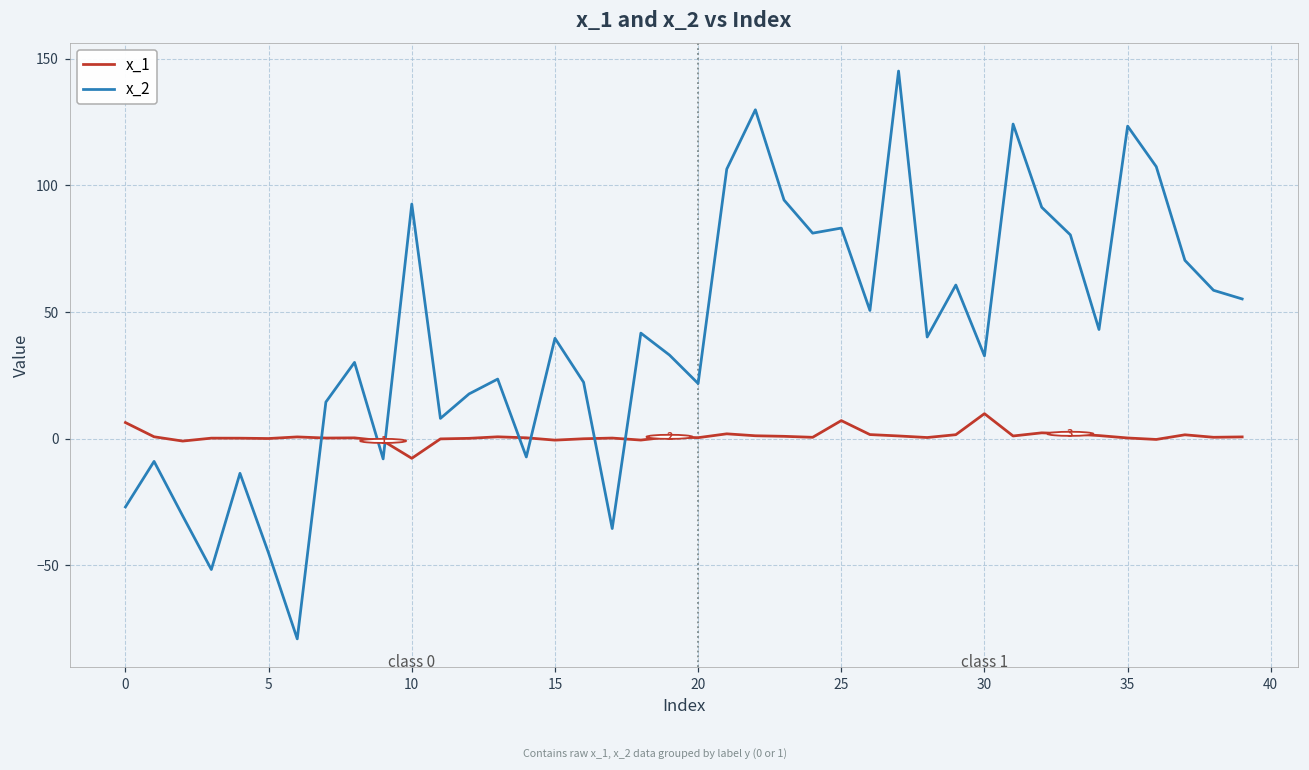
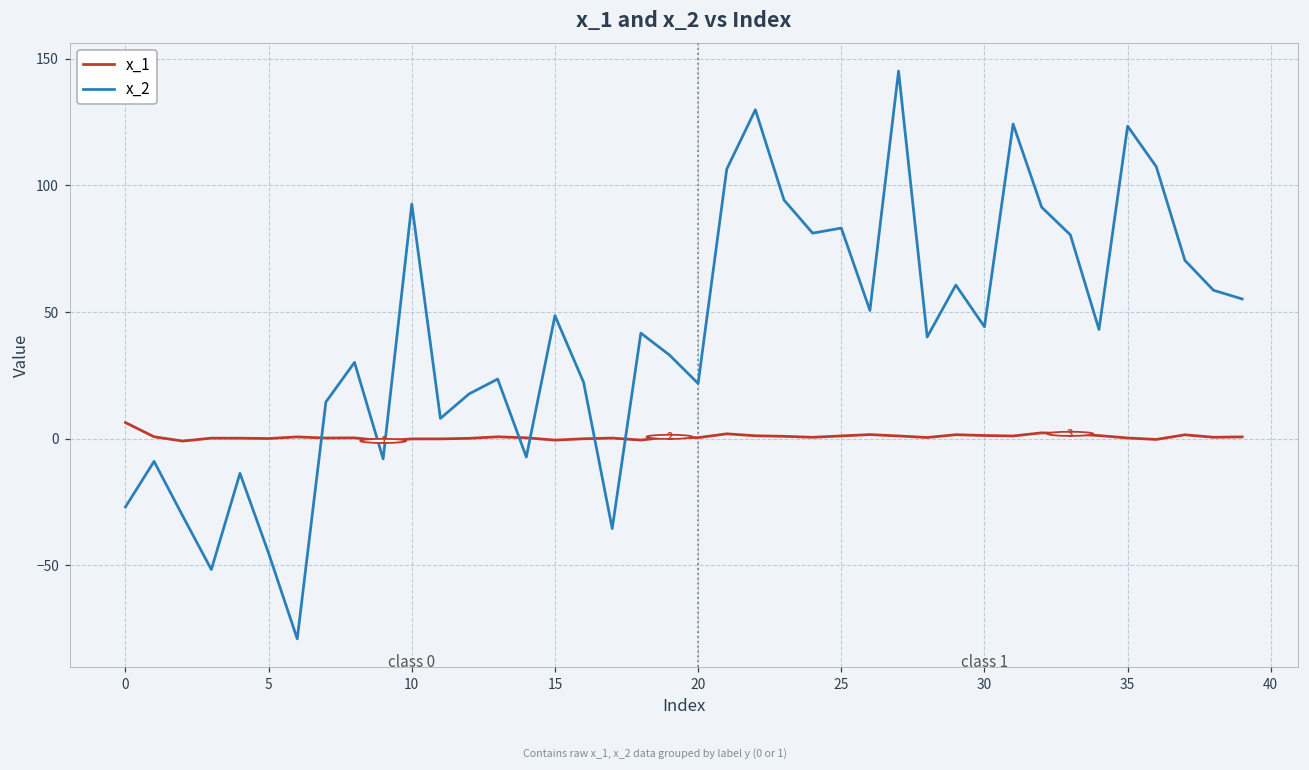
x_1, 10: -8 -> 0
x_2, 15: 40 -> 49
x_1, 25: 7 -> 1
x_1, 30: 10 -> 1
x_2, 30: 33 -> 44
